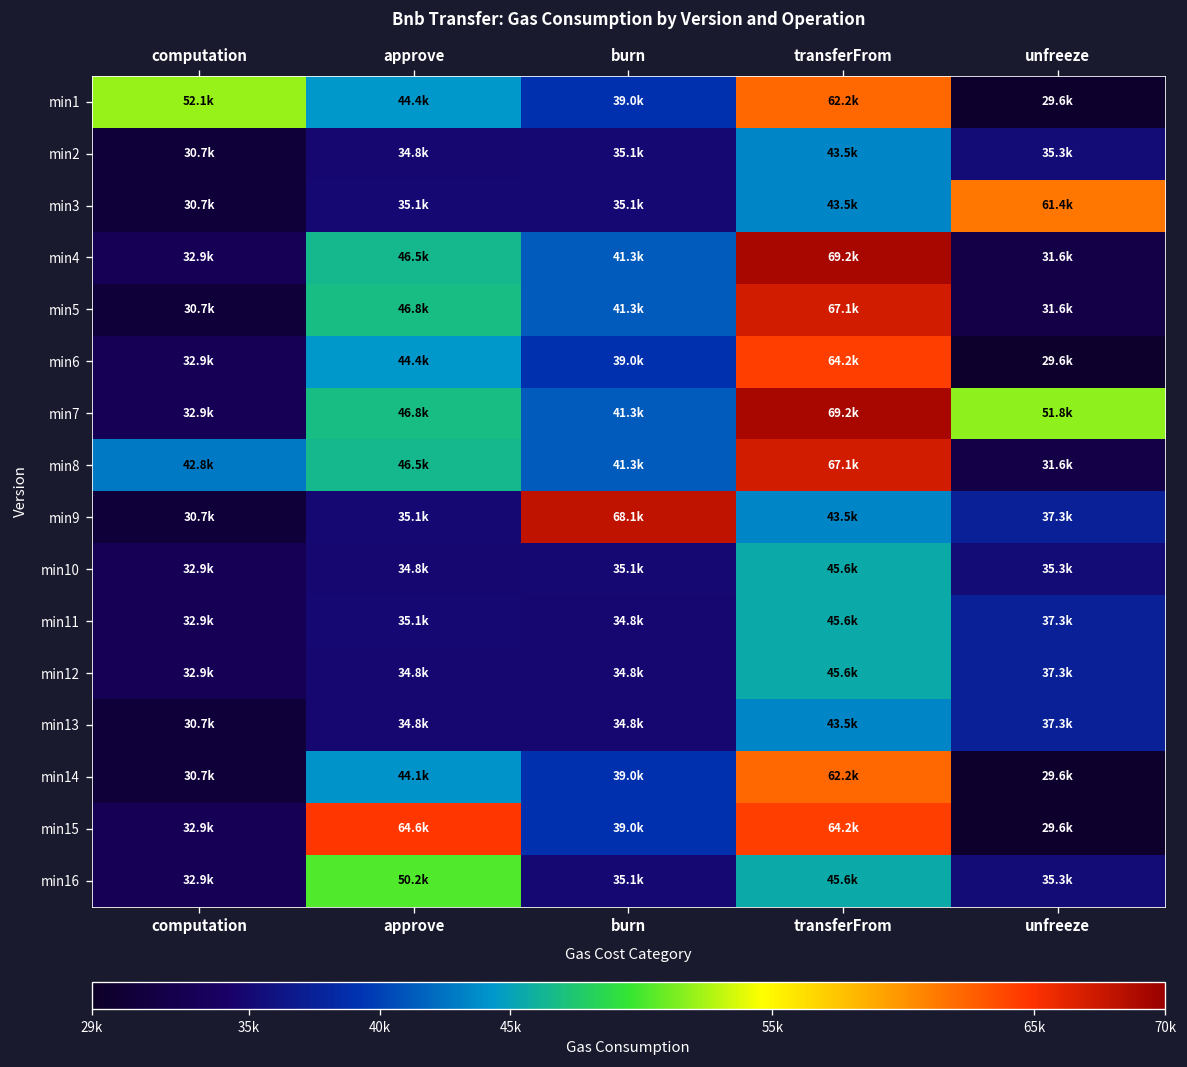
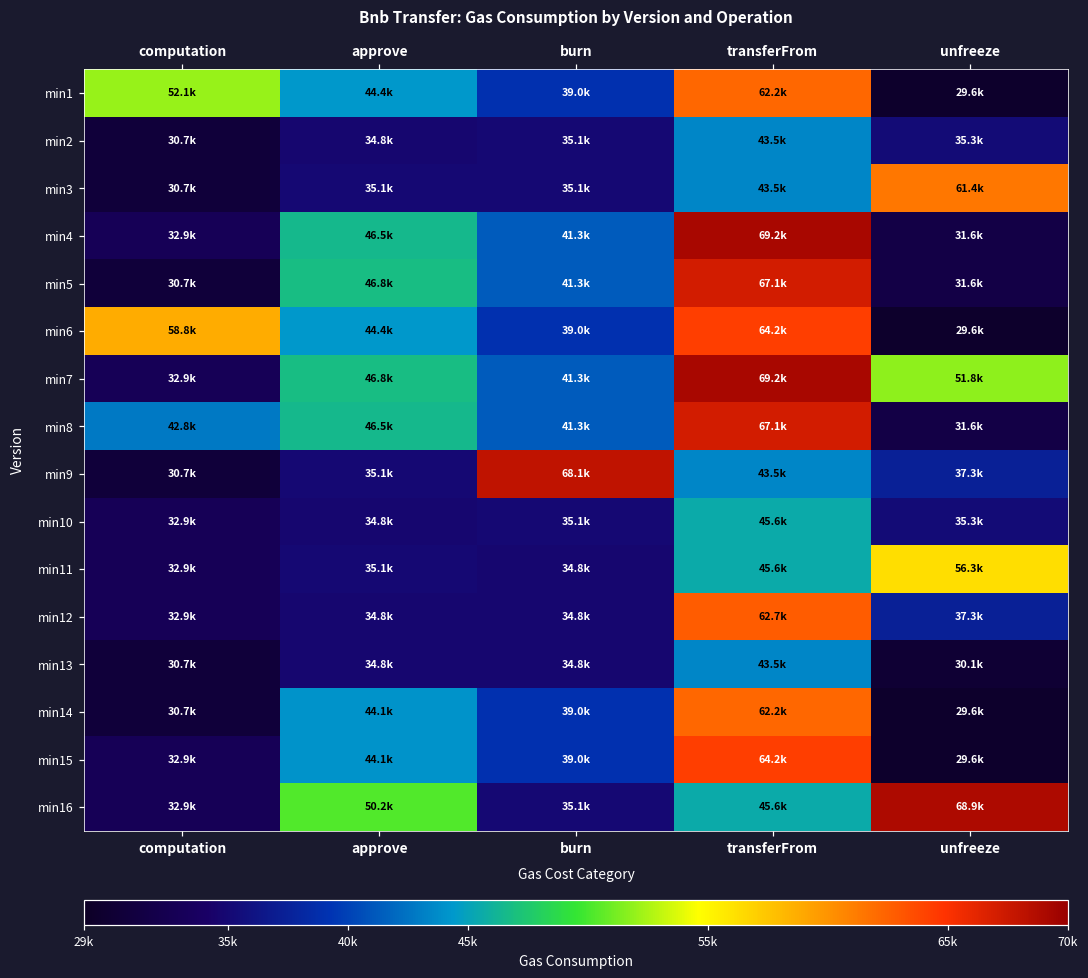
min6, computation: 32.9k -> 58.8k
min11, unfreeze: 37.3k -> 56.3k
min12, transferFrom: 45.6k -> 62.7k
min13, unfreeze: 37.3k -> 30.1k
min15, approve: 64.6k -> 44.1k
min16, unfreeze: 35.3k -> 68.9k
